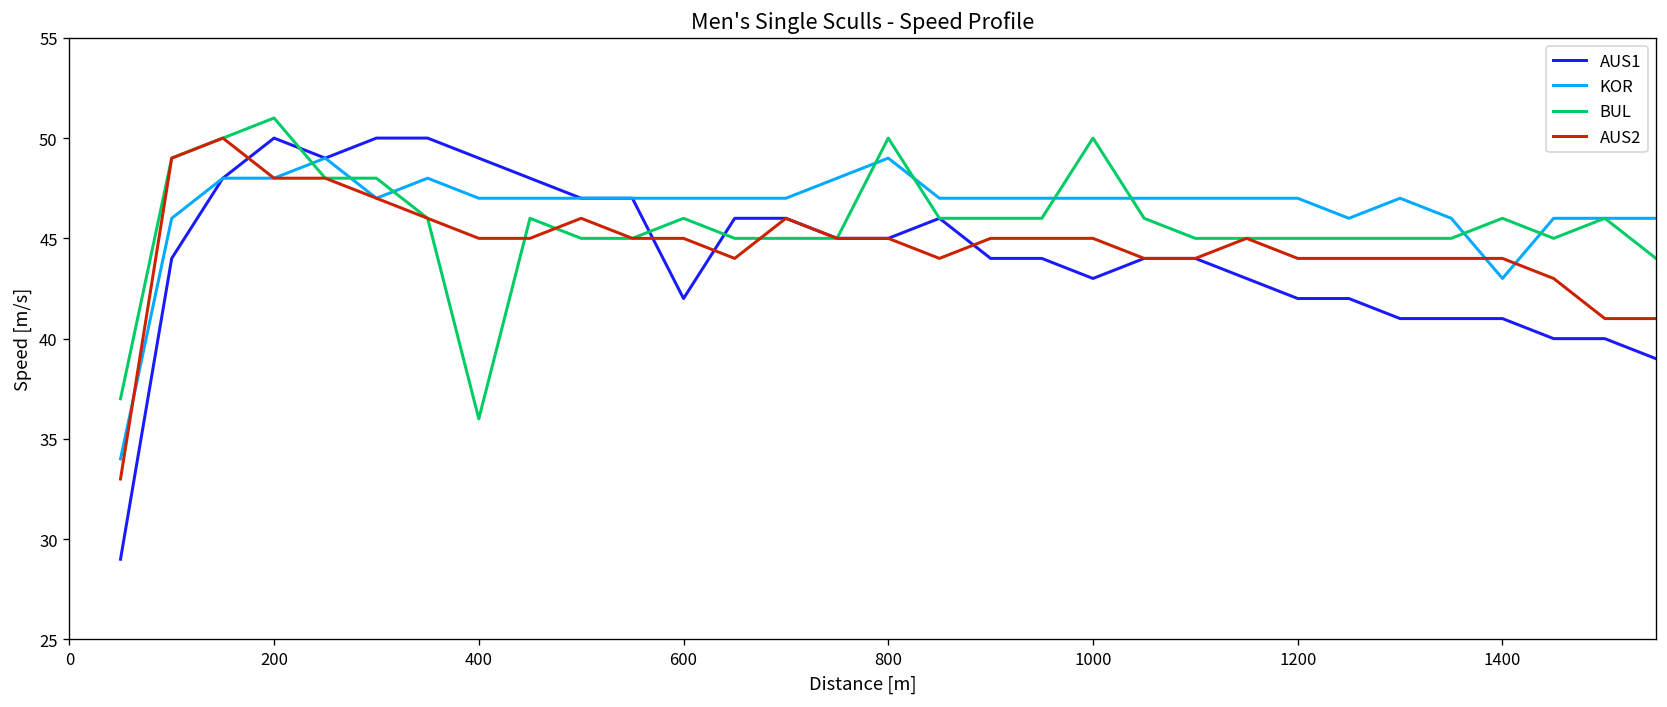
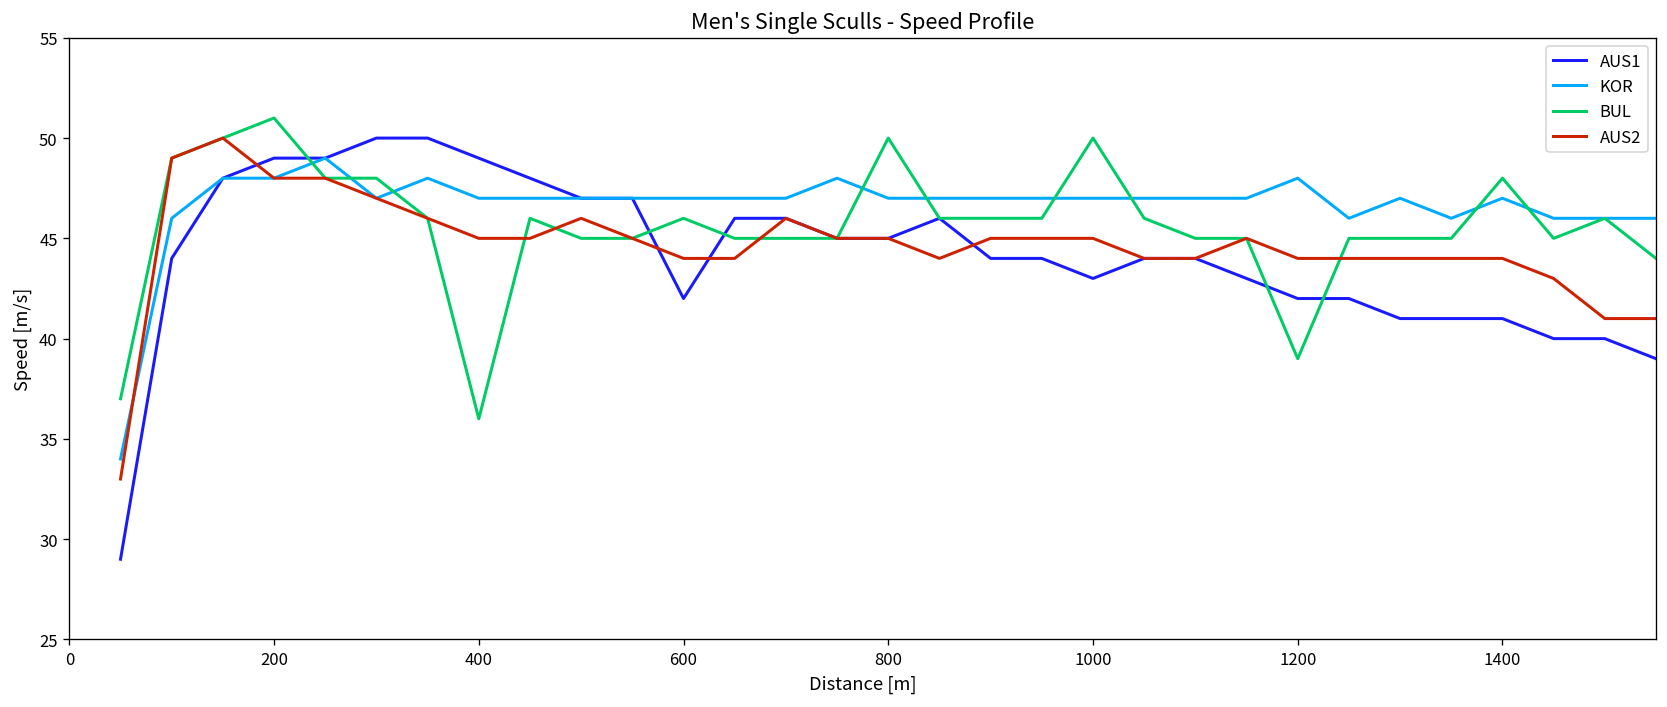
AUS1, 200: 50 -> 49
AUS2, 600: 45 -> 44
KOR, 800: 49 -> 47
KOR, 1200: 47 -> 48
BUL, 1200: 45 -> 39
KOR, 1400: 43 -> 47
BUL, 1400: 46 -> 48
